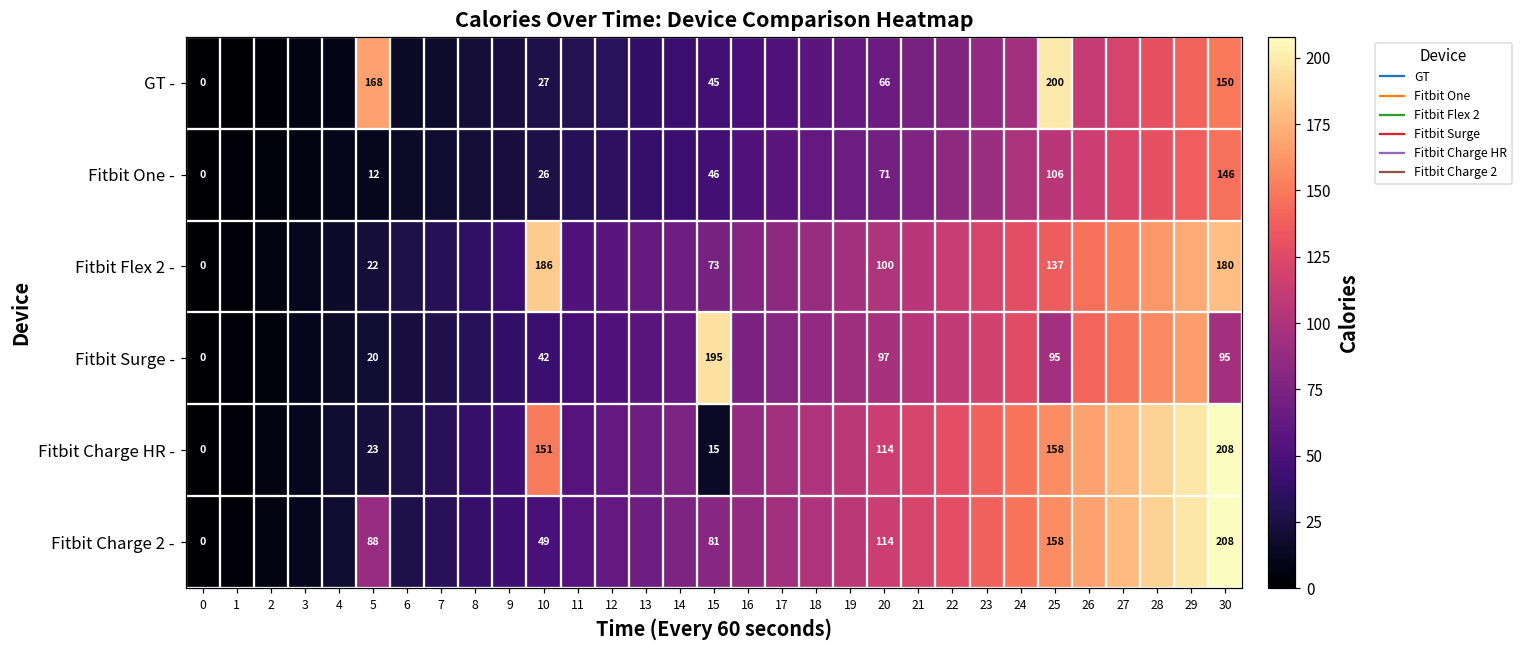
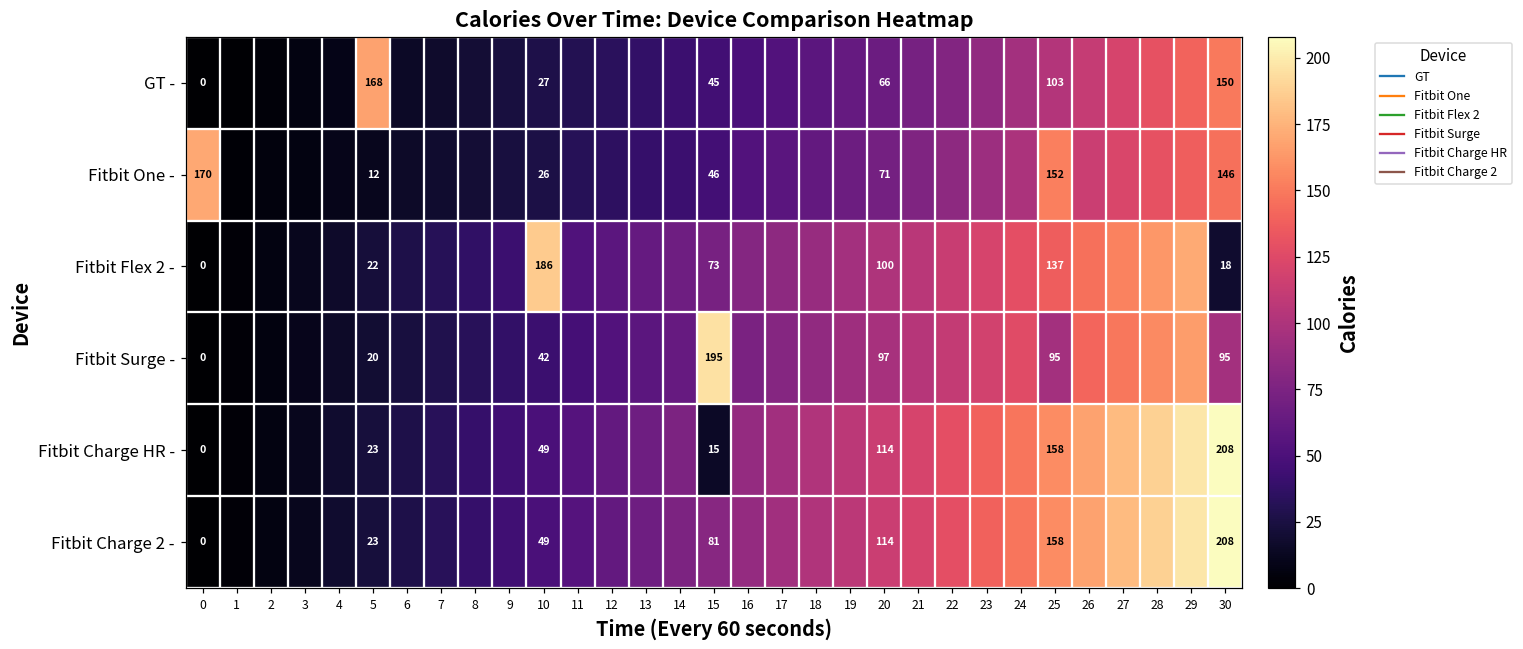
GT -, 25: 200 -> 103
Fitbit One -, 0: 0 -> 170
Fitbit One -, 25: 106 -> 152
Fitbit Flex 2 -, 30: 180 -> 18
Fitbit Charge HR -, 10: 151 -> 49
Fitbit Charge 2 -, 5: 88 -> 23
